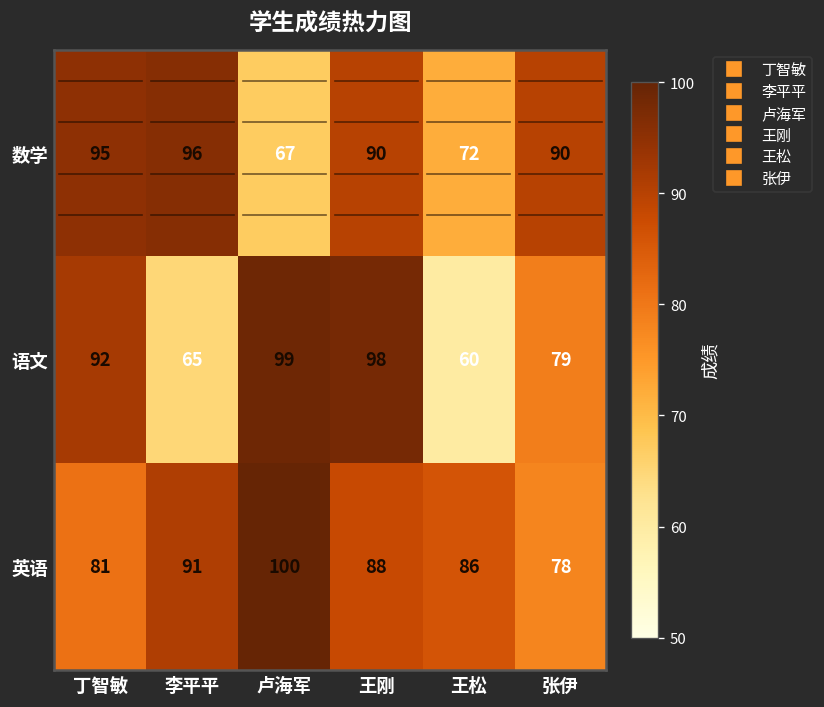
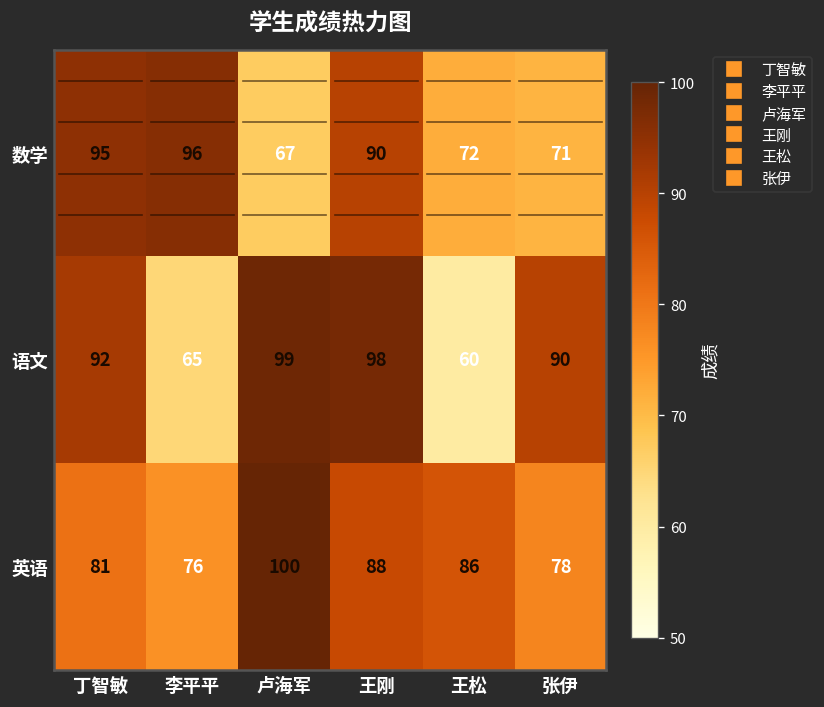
数学, 张伊: 90 -> 71
语文, 张伊: 79 -> 90
英语, 李平平: 91 -> 76
